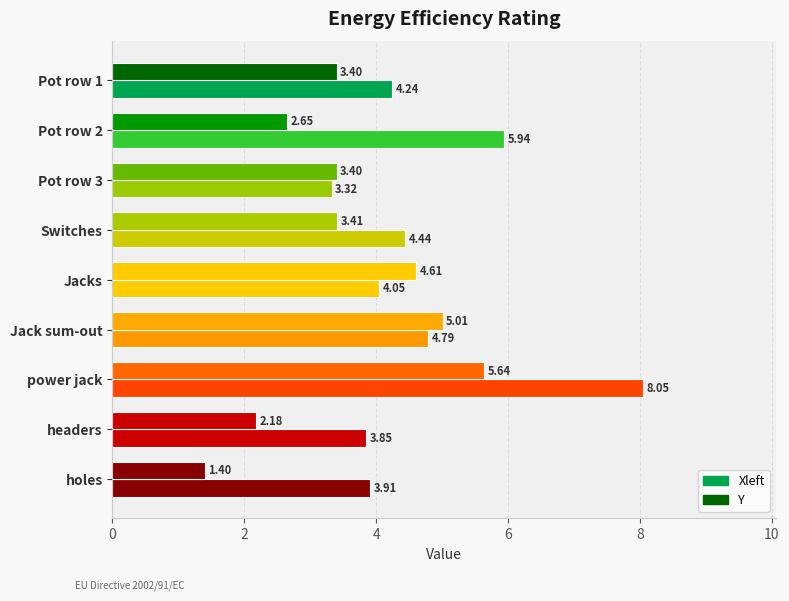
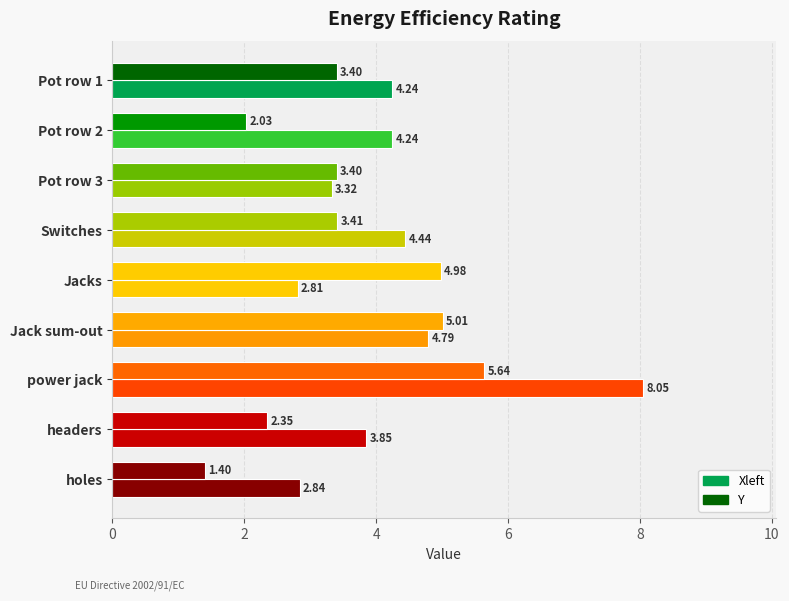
Y, Pot row 2: 2.65 -> 2.03
Xleft, Pot row 2: 5.94 -> 4.24
Y, Jacks: 4.61 -> 4.98
Xleft, Jacks: 4.05 -> 2.81
Y, headers: 2.18 -> 2.35
Xleft, holes: 3.91 -> 2.84
